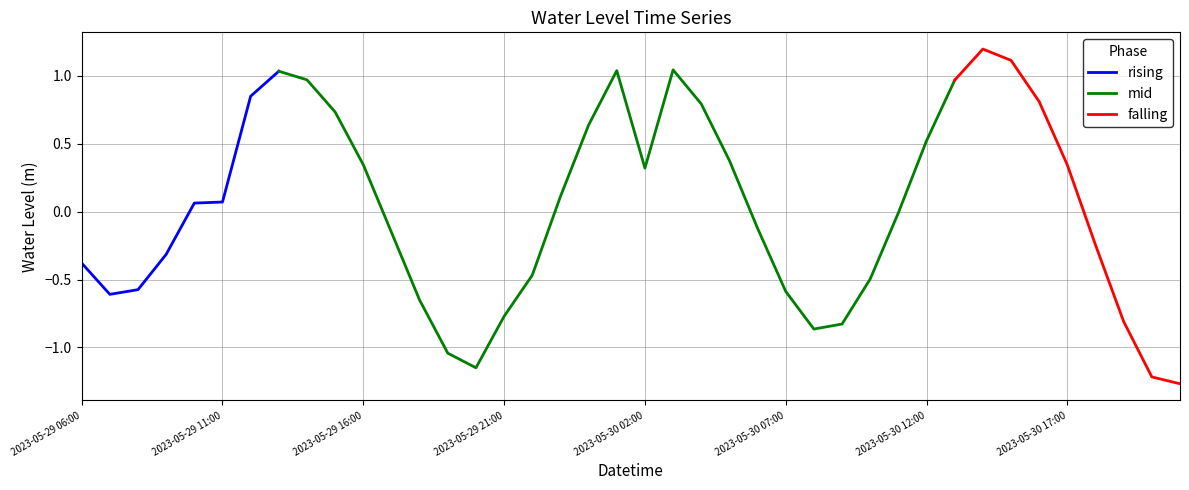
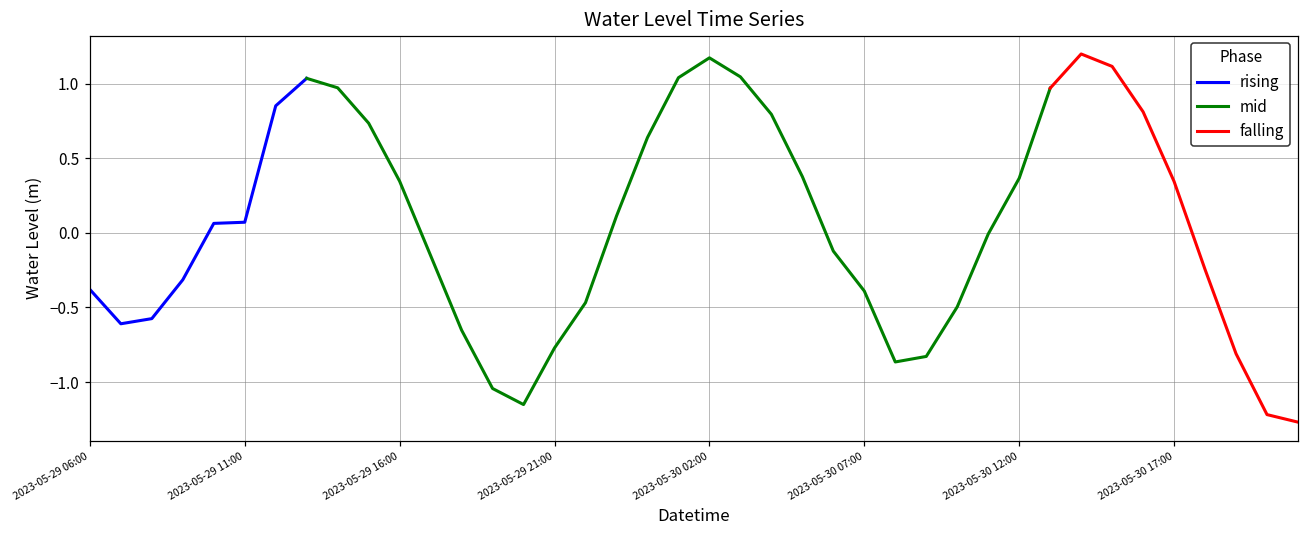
mid, 2023-05-30 02:00: 0.32 -> 1.17
mid, 2023-05-30 07:00: -0.59 -> -0.39
mid, 2023-05-30 12:00: 0.52 -> 0.37
